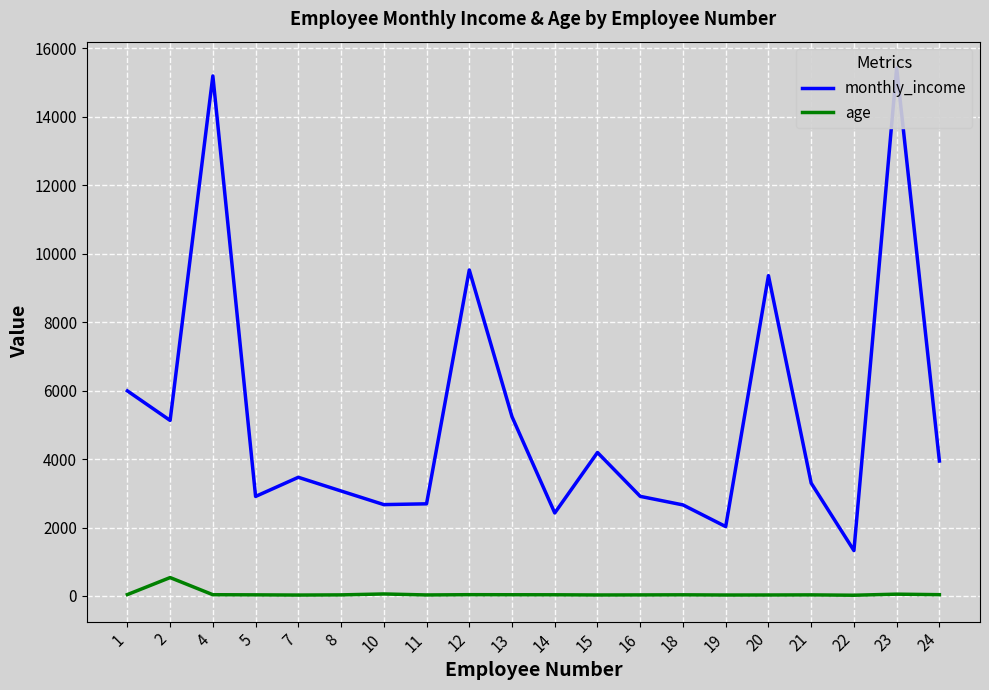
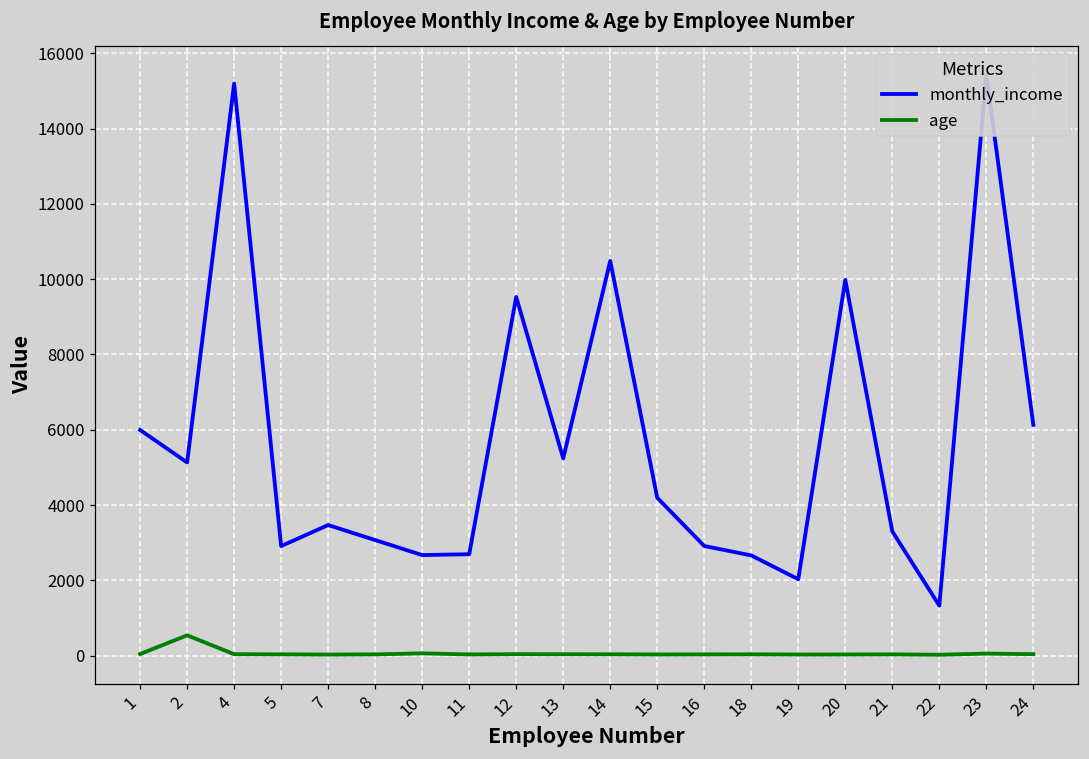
monthly_income, 14: 2400 -> 10500
monthly_income, 20: 9400 -> 10000
monthly_income, 24: 3900 -> 6100
